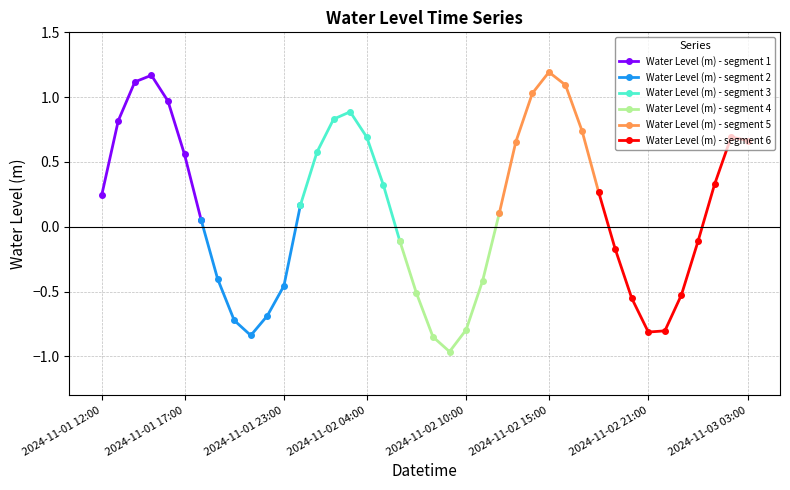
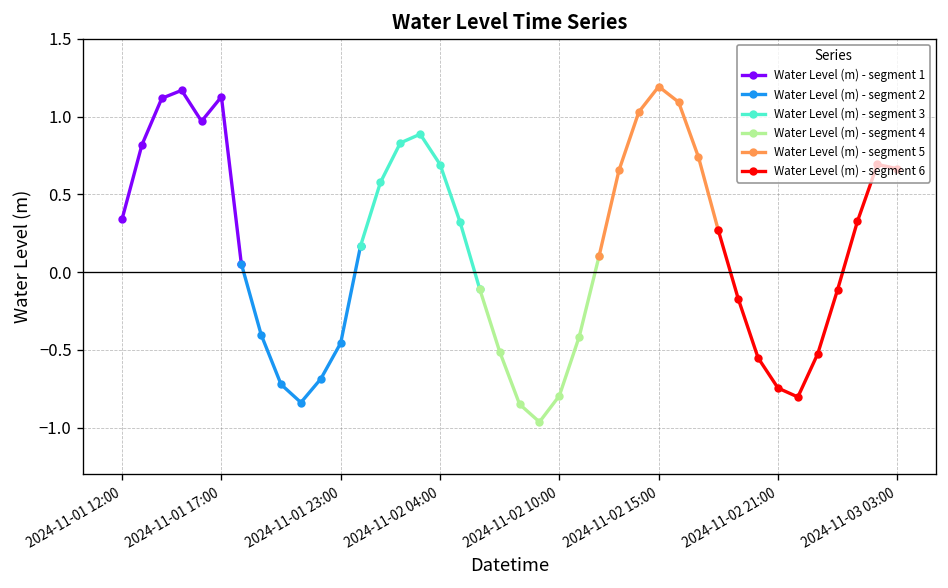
Water Level (m) - segment 1, 2024-11-01 12:00: 0.24 -> 0.34
Water Level (m) - segment 1, 2024-11-01 17:00: 0.56 -> 1.13
Water Level (m) - segment 6, 2024-11-02 21:00: -0.81 -> -0.75
